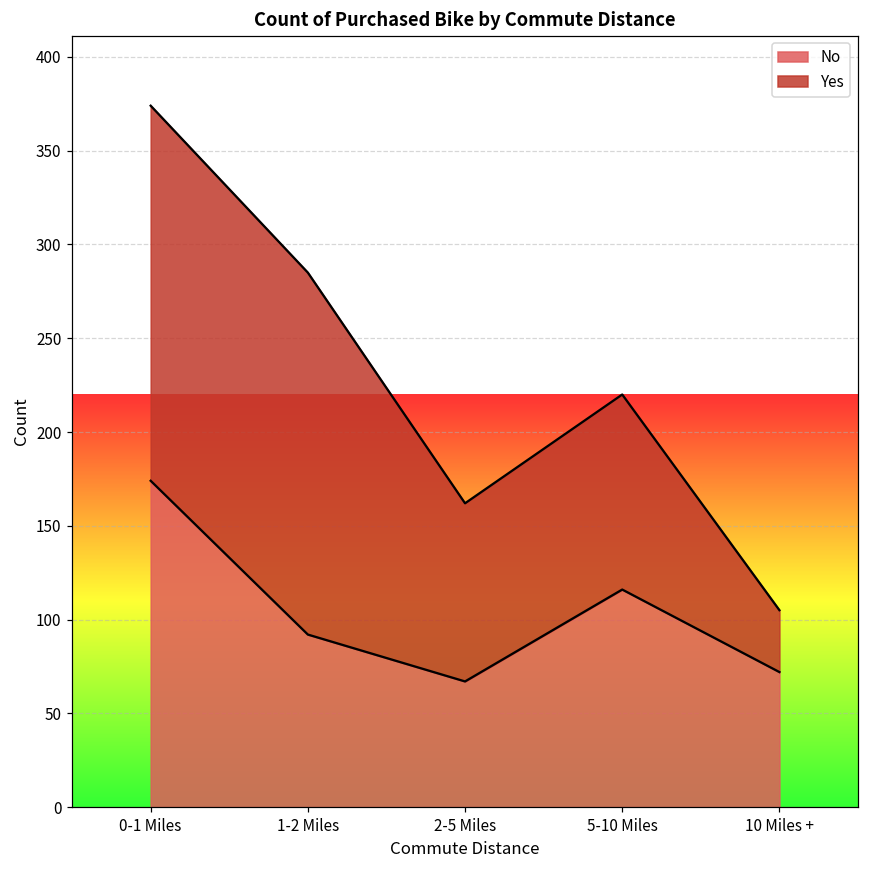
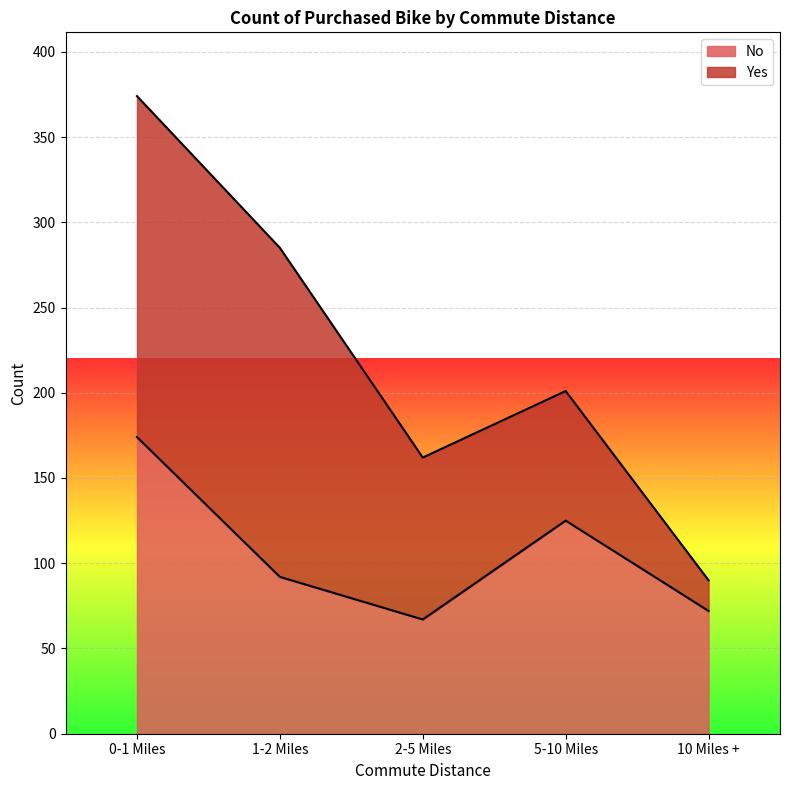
No, 5-10 Miles: 116 -> 125
Yes, 5-10 Miles: 104 -> 76
Yes, 10 Miles +: 33 -> 18
